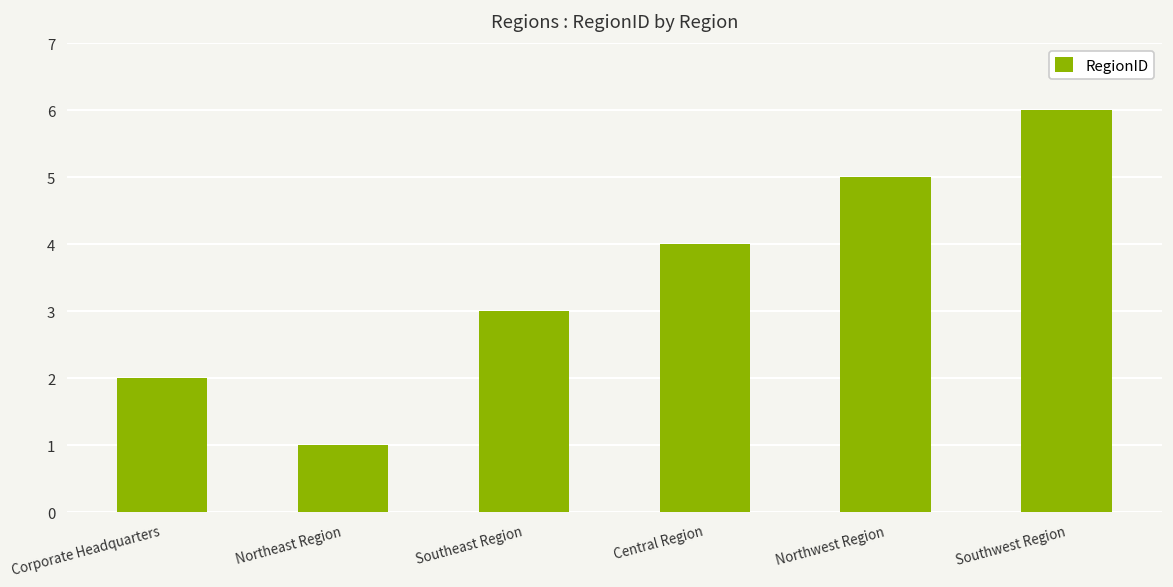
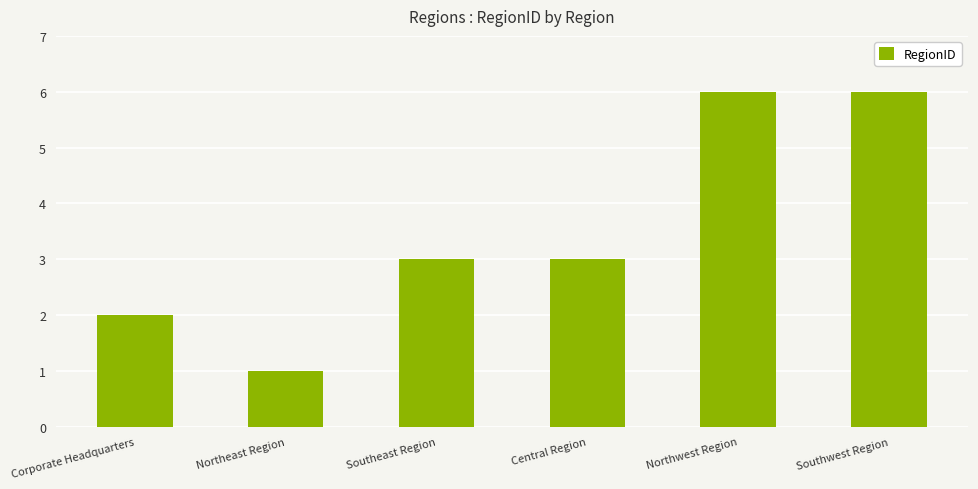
Central Region: 4 -> 3
Northwest Region: 5 -> 6
